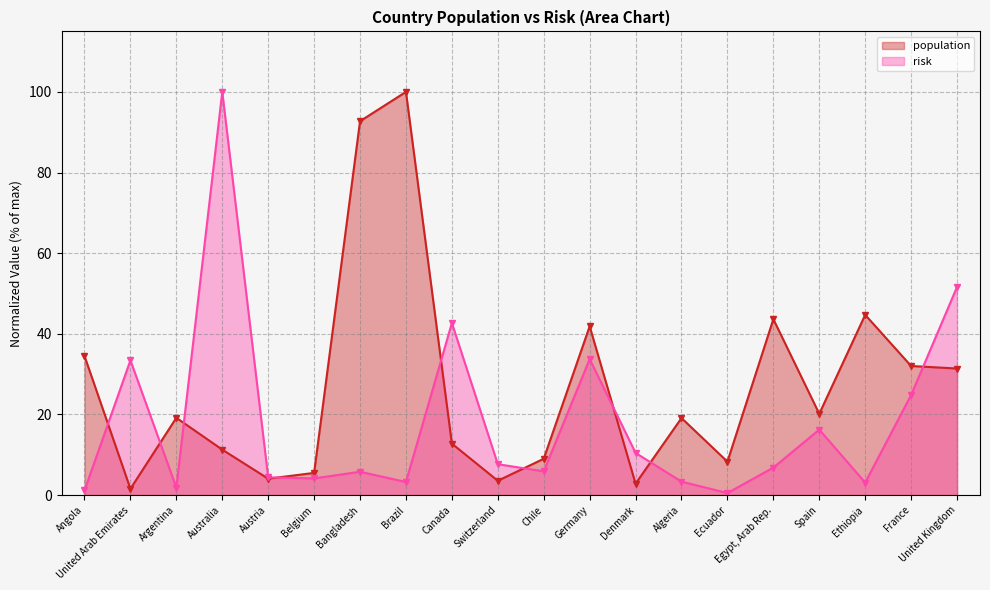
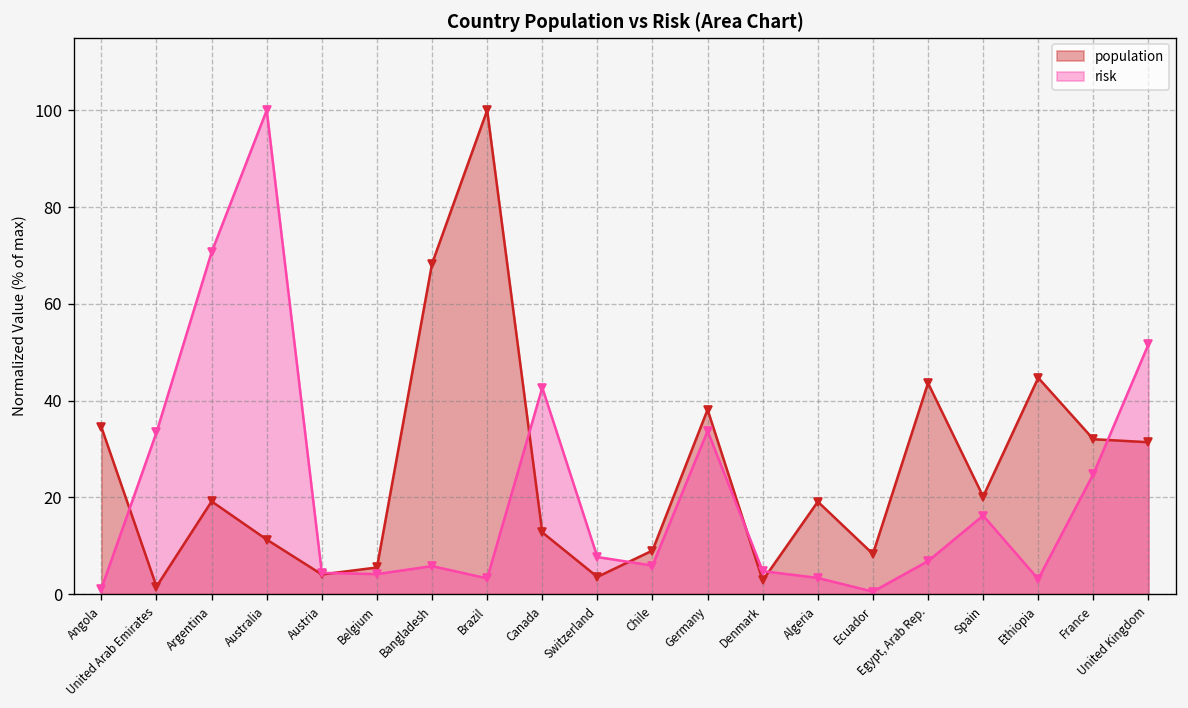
risk, Argentina: 2 -> 71
population, Bangladesh: 93 -> 68
population, Germany: 42 -> 38
risk, Denmark: 10 -> 5
